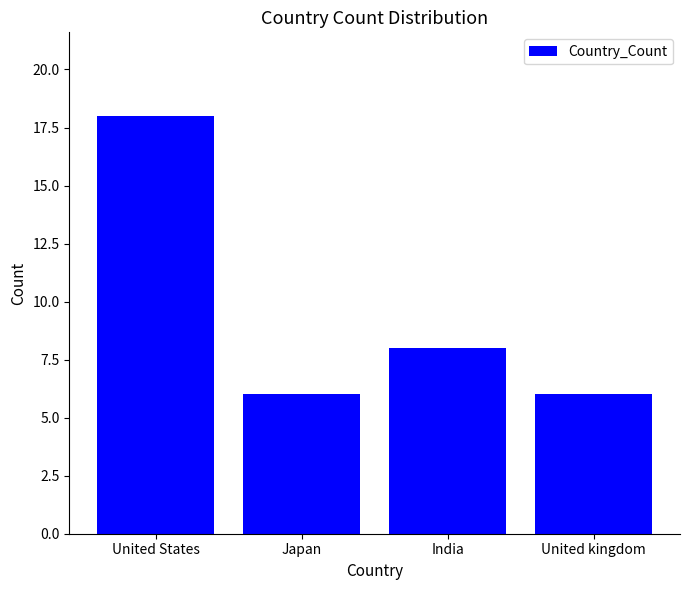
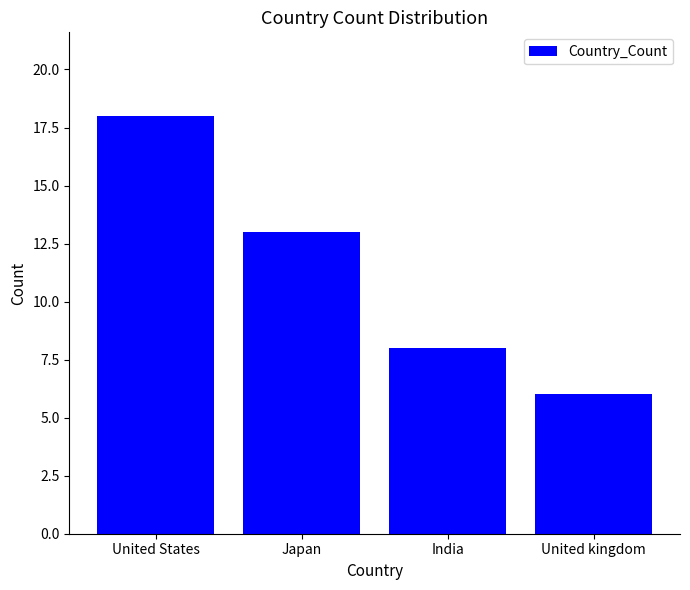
Japan: 6 -> 13
